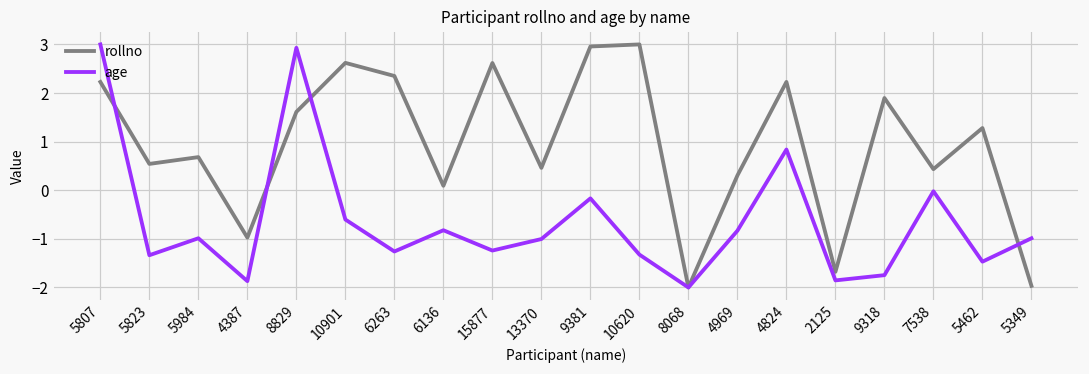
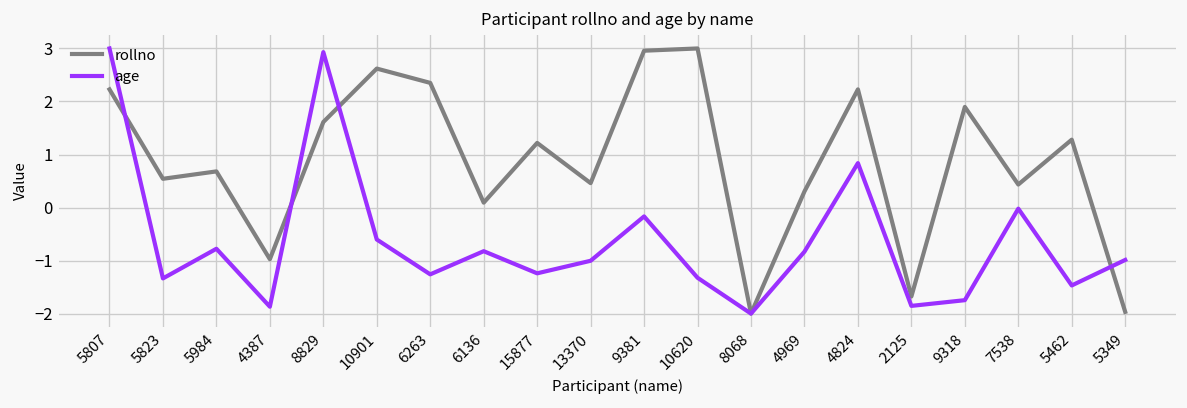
age, 5984: -1.0 -> -0.8
rollno, 15877: 2.6 -> 1.2
